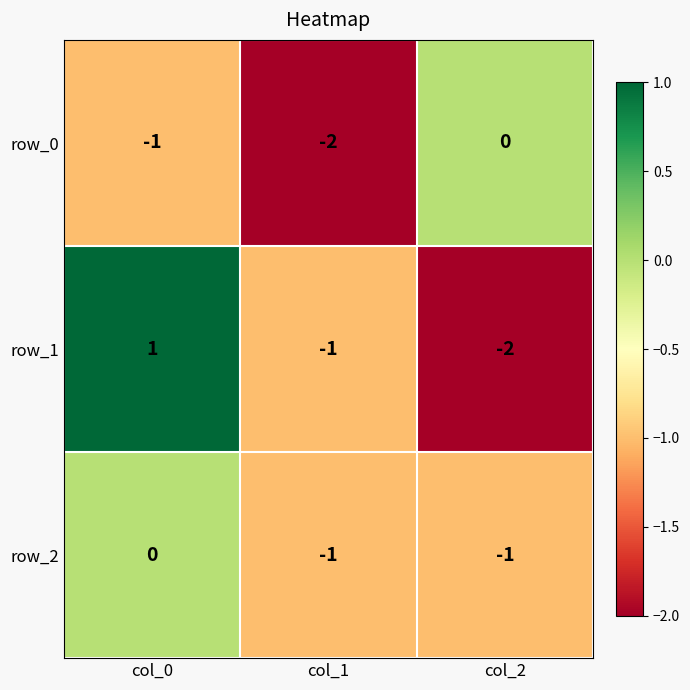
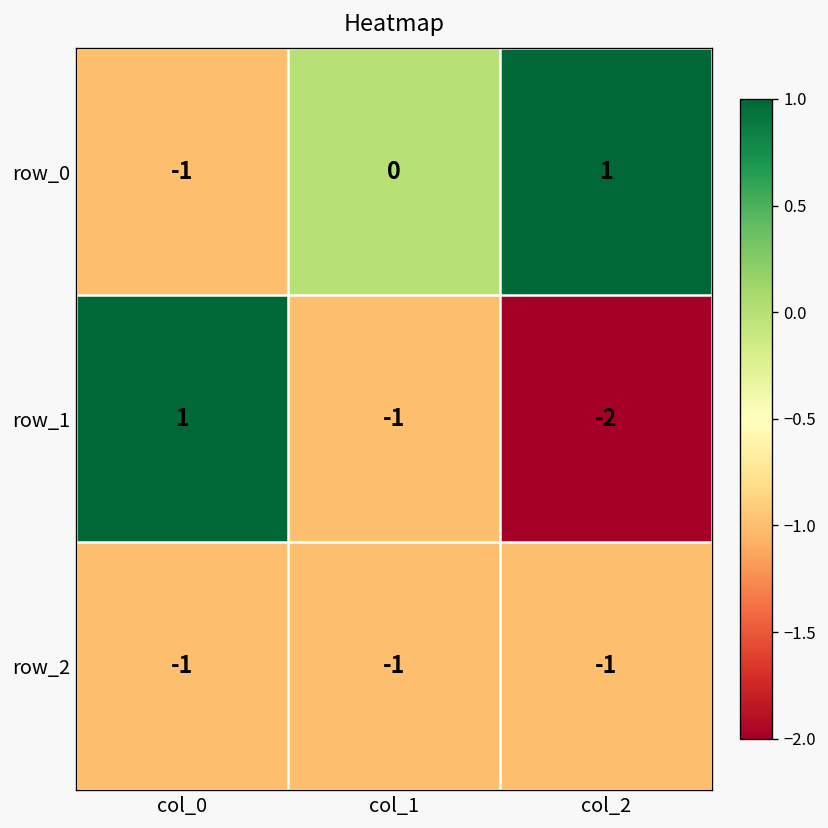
row_0, col_1: -2 -> 0
row_0, col_2: 0 -> 1
row_2, col_0: 0 -> -1
